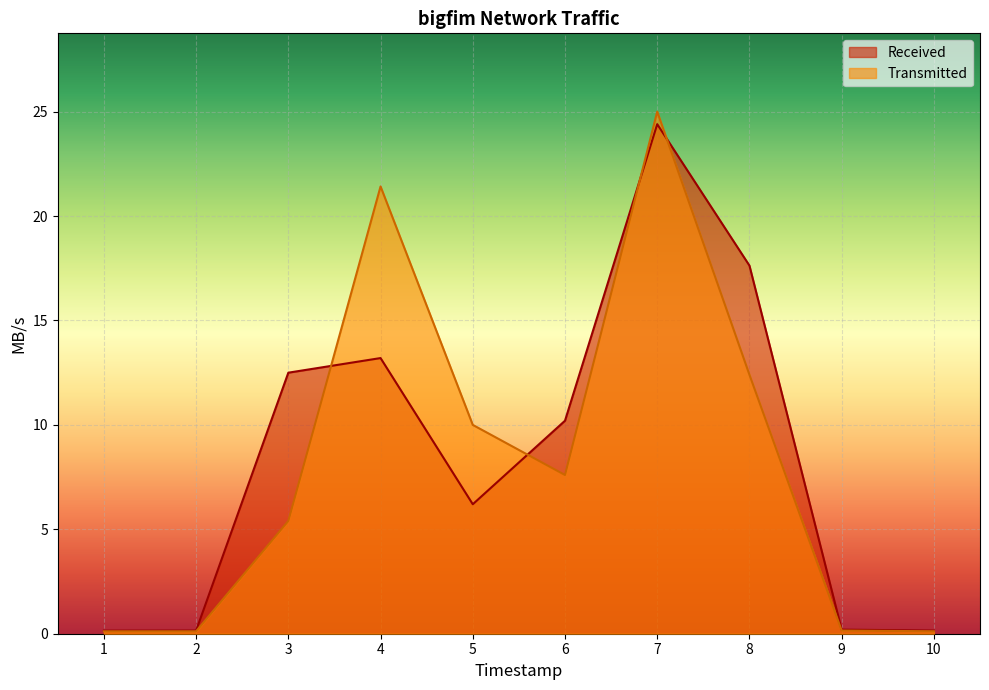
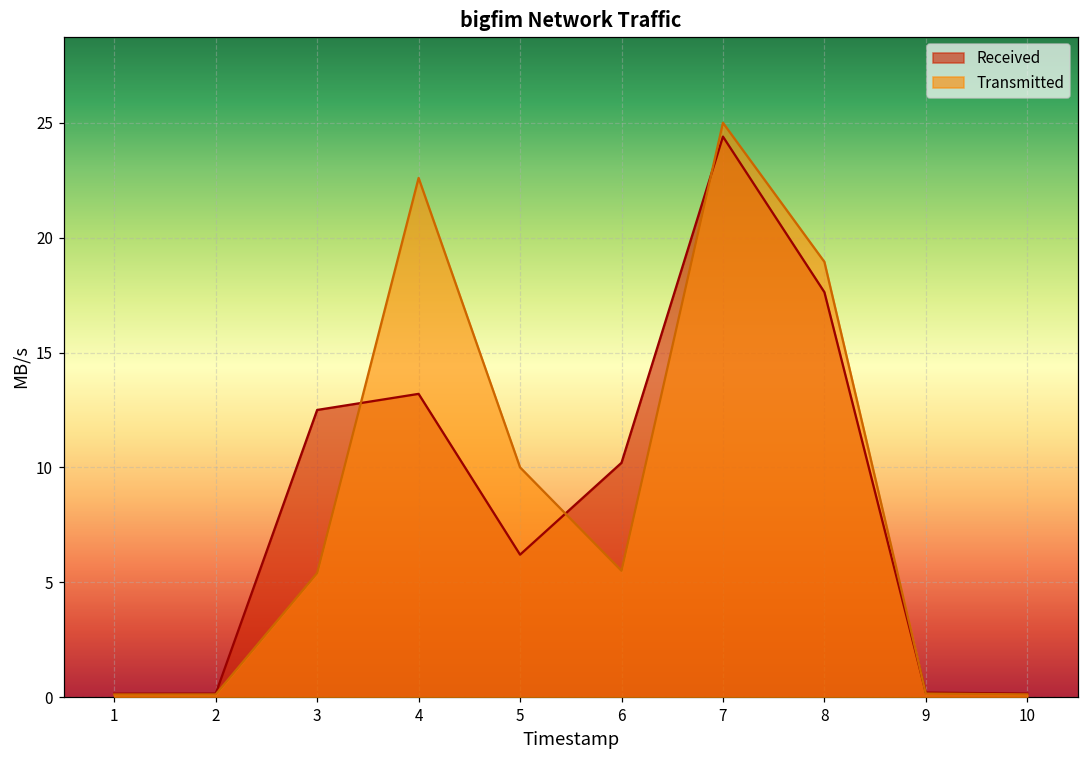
Transmitted, 4: 21.4 -> 22.6
Transmitted, 6: 7.6 -> 5.5
Transmitted, 8: 12.4 -> 18.9
